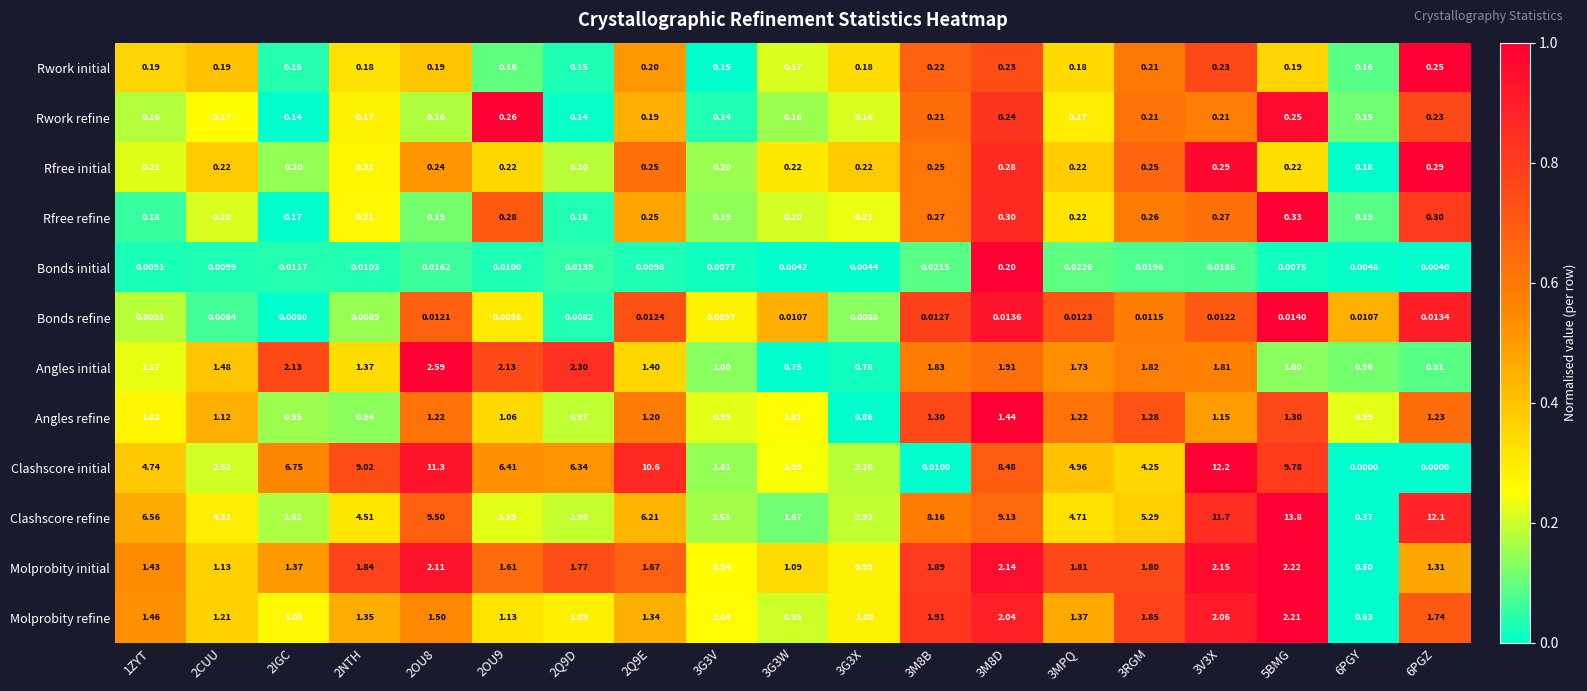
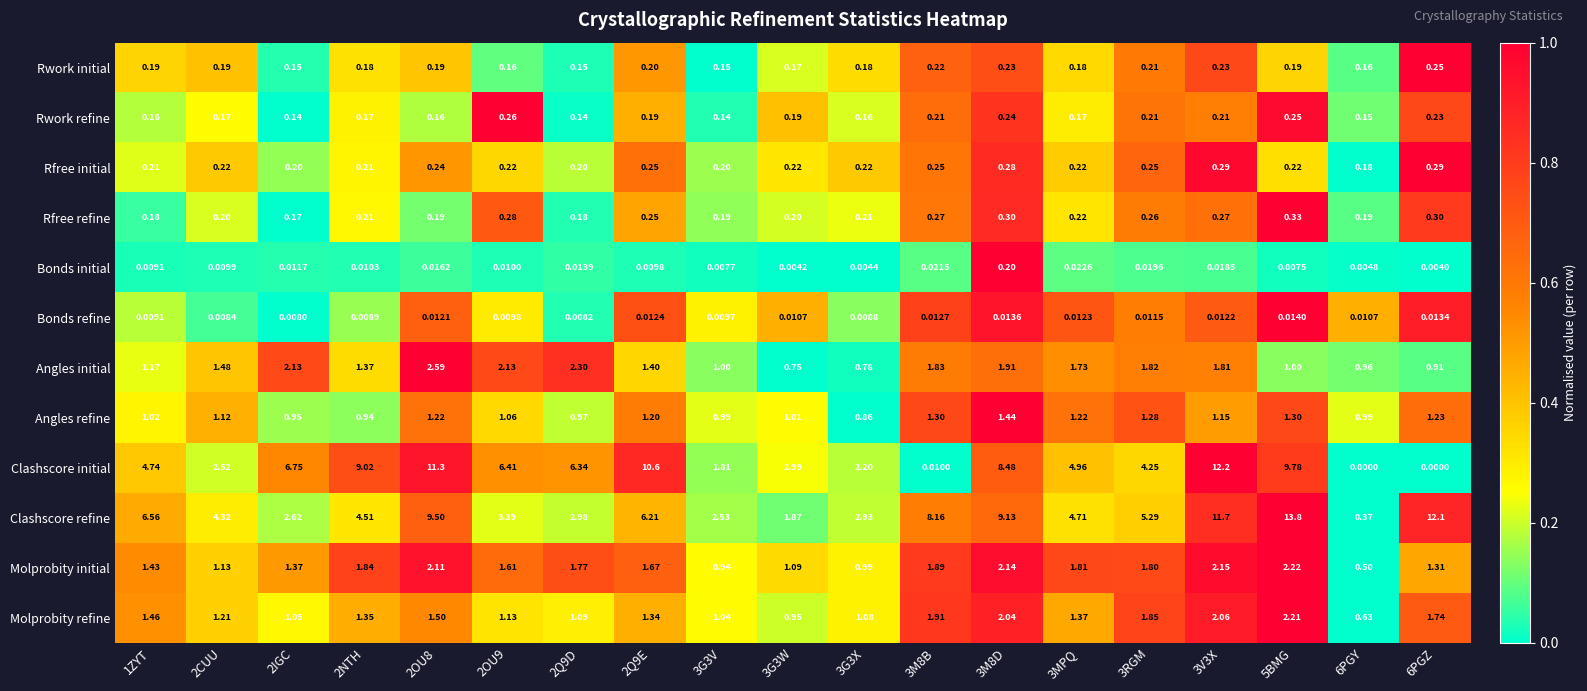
Rwork refine, 3G3W: 0.16 -> 0.19
